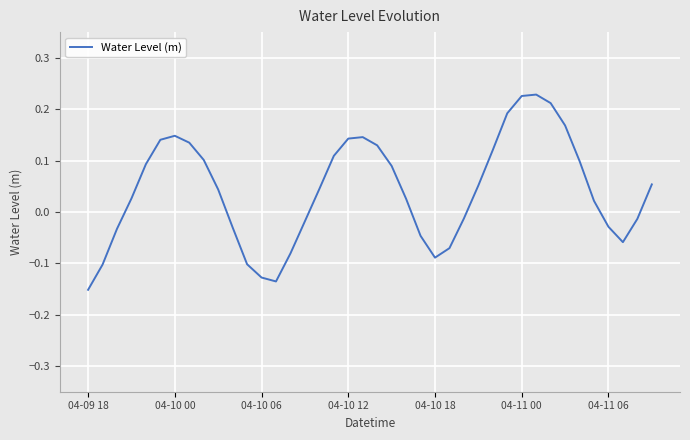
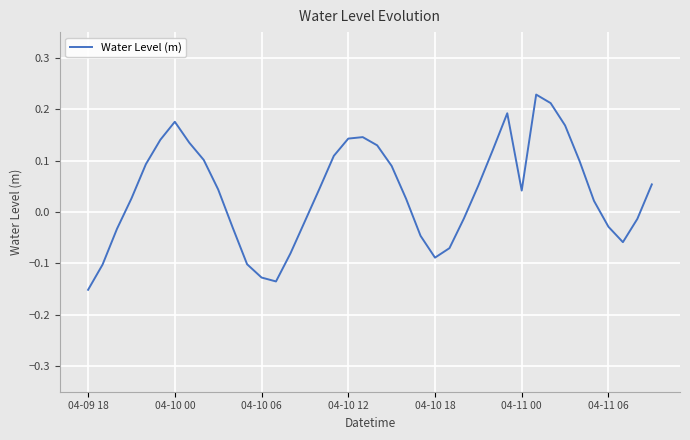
04-10 00: 0.15 -> 0.18
04-11 00: 0.23 -> 0.04
